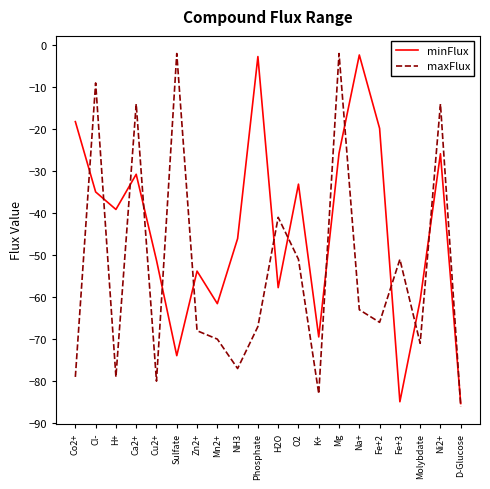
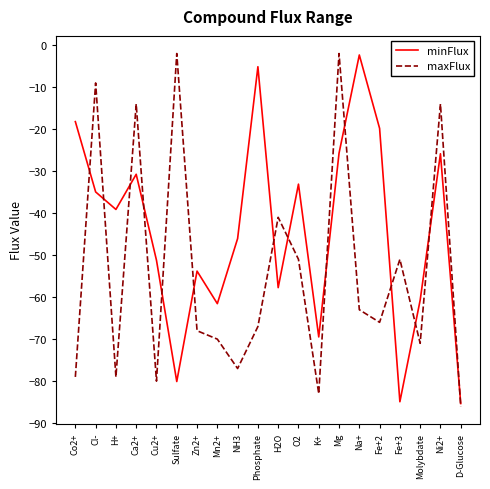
minFlux, Sulfate: -74 -> -80
minFlux, Phosphate: -3 -> -5
